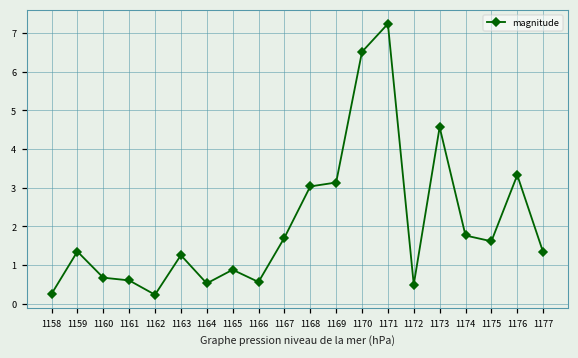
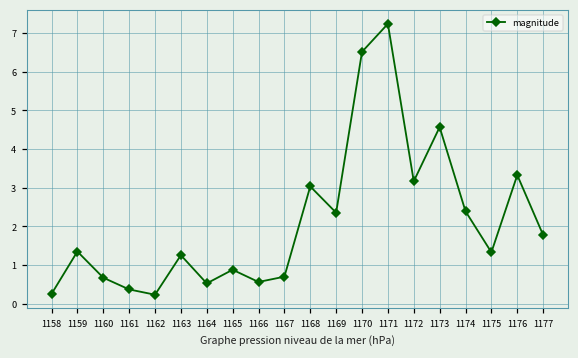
1161: 0.6 -> 0.4
1167: 1.7 -> 0.7
1169: 3.1 -> 2.4
1172: 0.5 -> 3.2
1174: 1.8 -> 2.4
1175: 1.6 -> 1.3
1177: 1.3 -> 1.8
